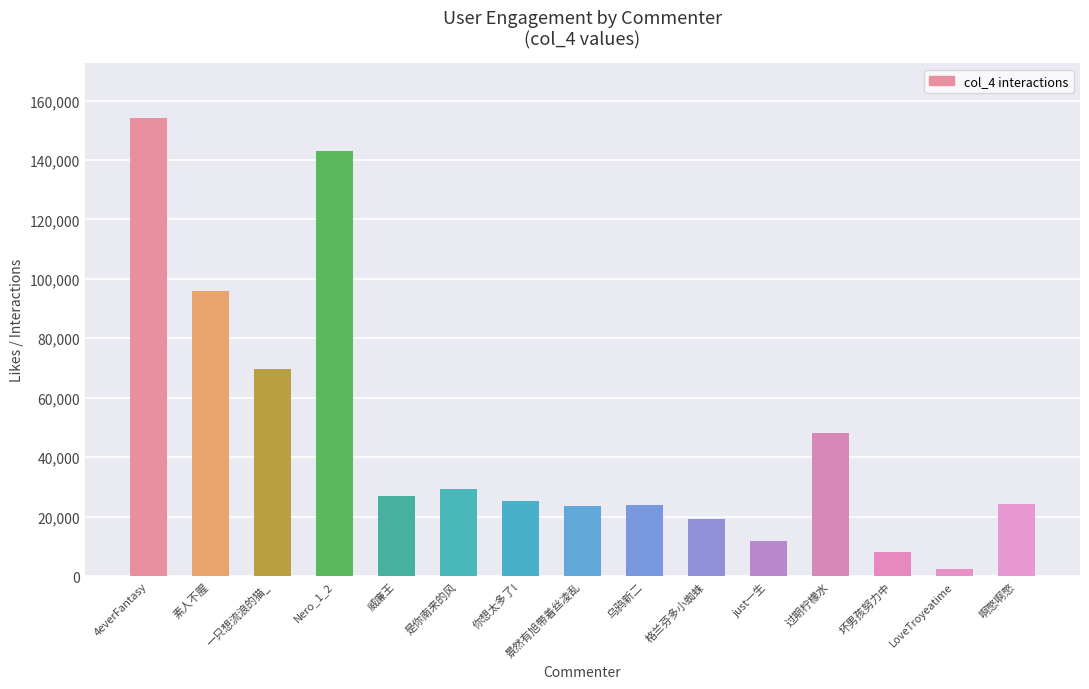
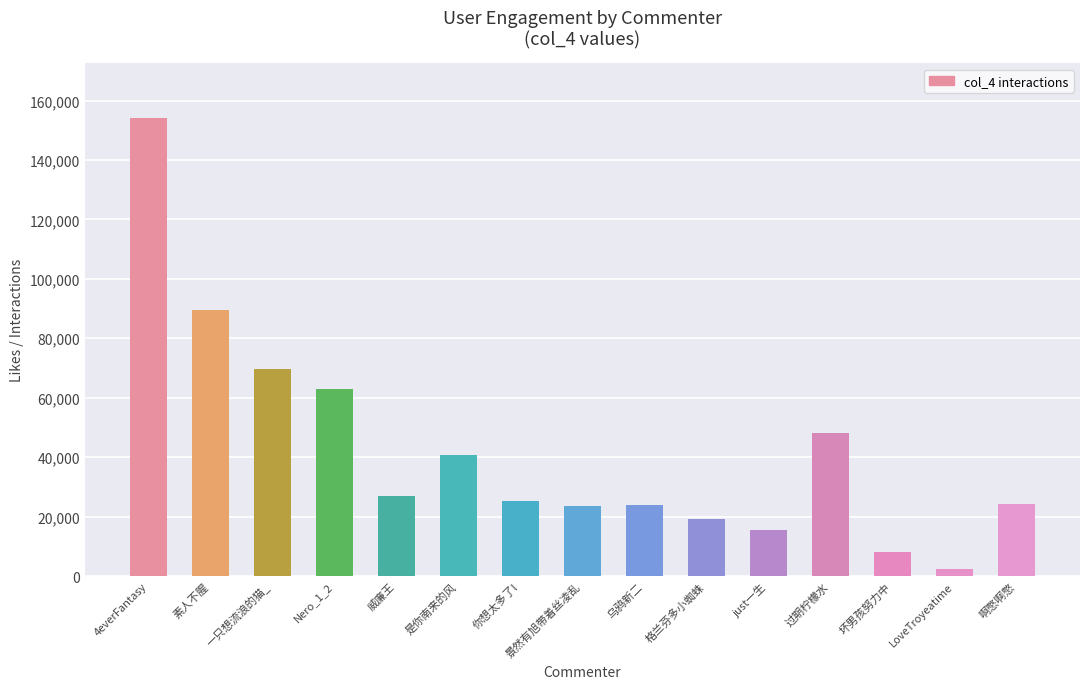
素人不腥: 96,000 -> 90,000
Nero_1_2: 143,000 -> 63,000
是你南来的风: 29,000 -> 41,000
just一生: 12,000 -> 16,000
